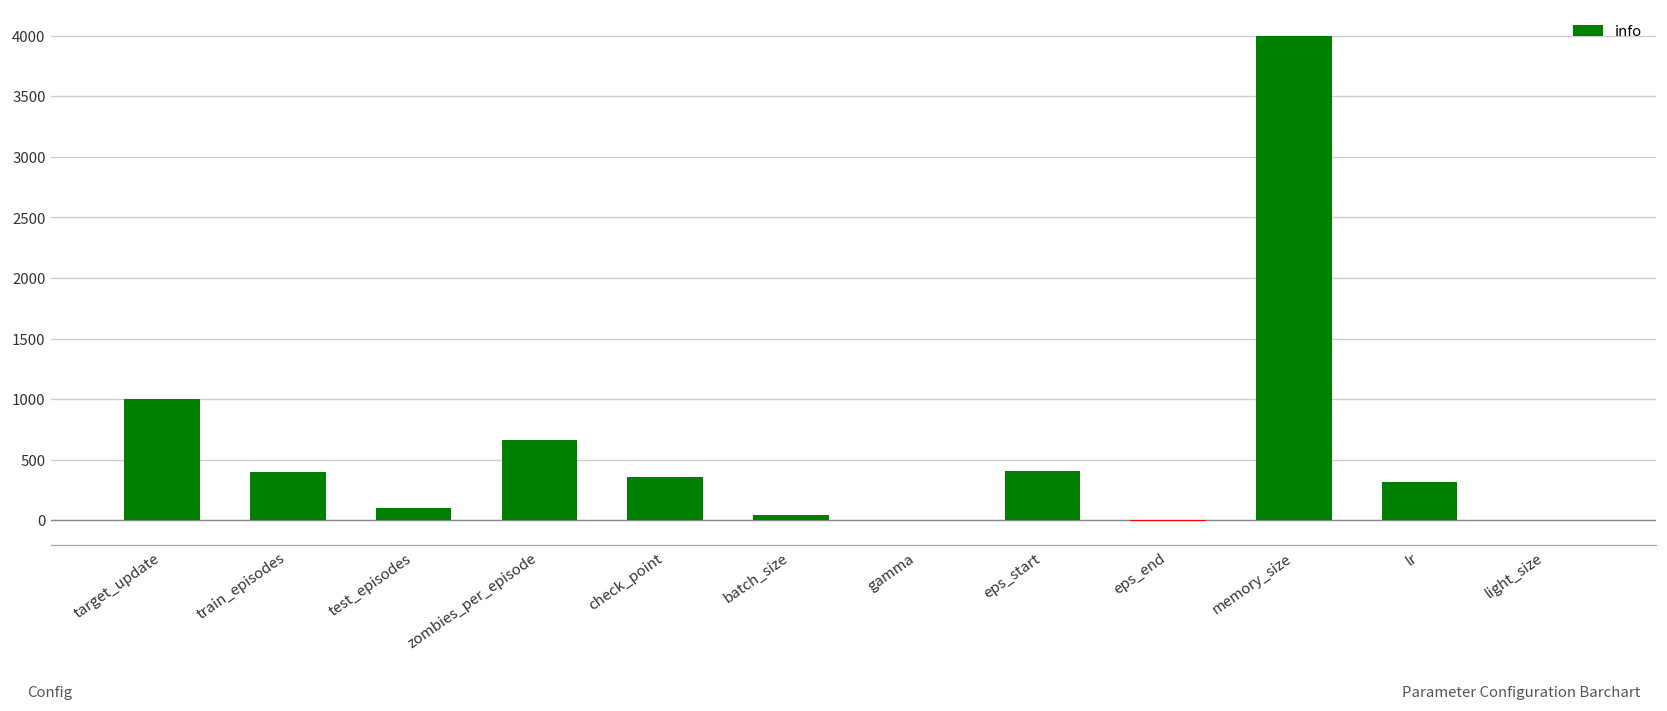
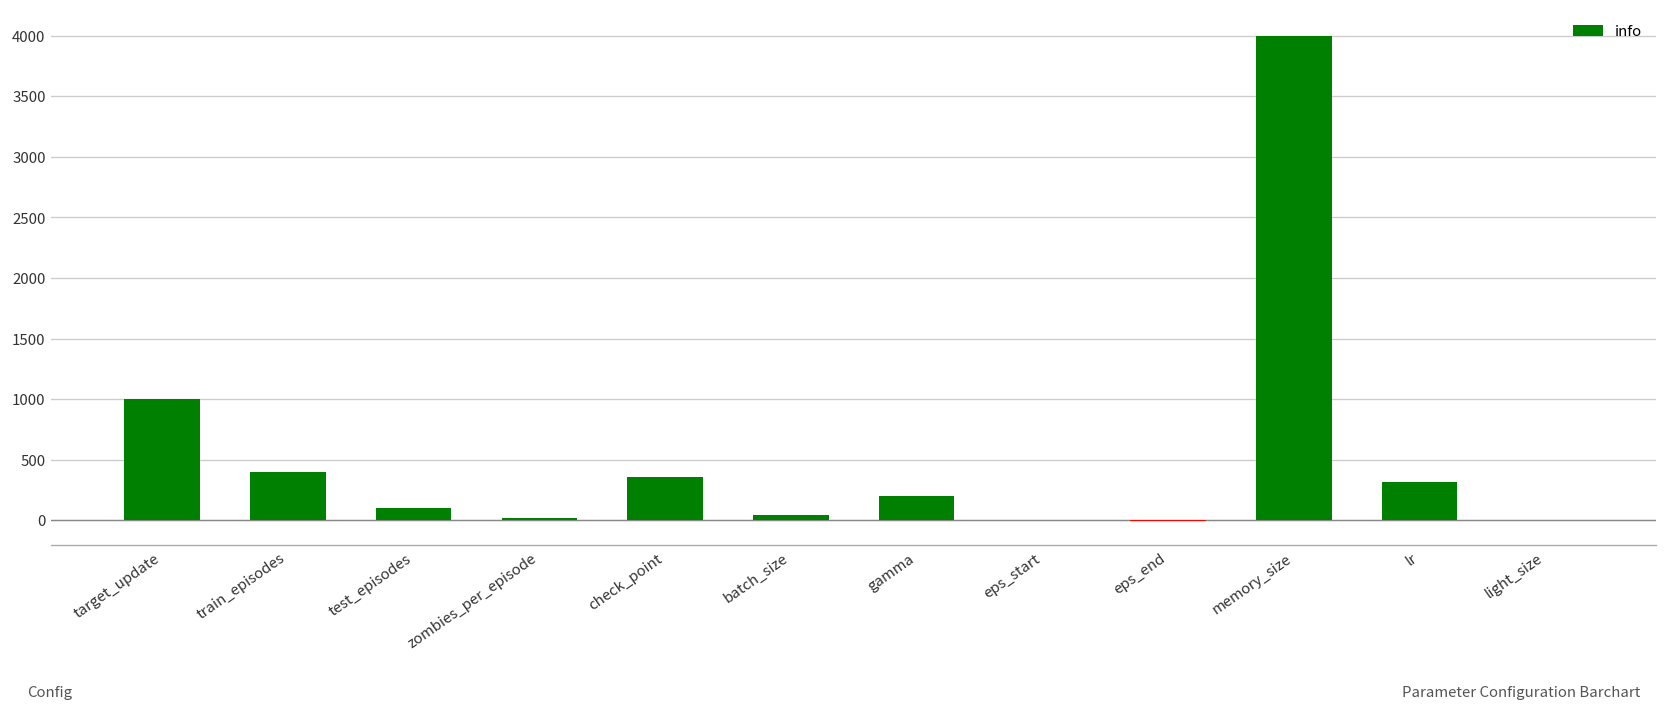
zombies_per_episode: 670 -> 20
gamma: 0 -> 200
eps_start: 410 -> 0
